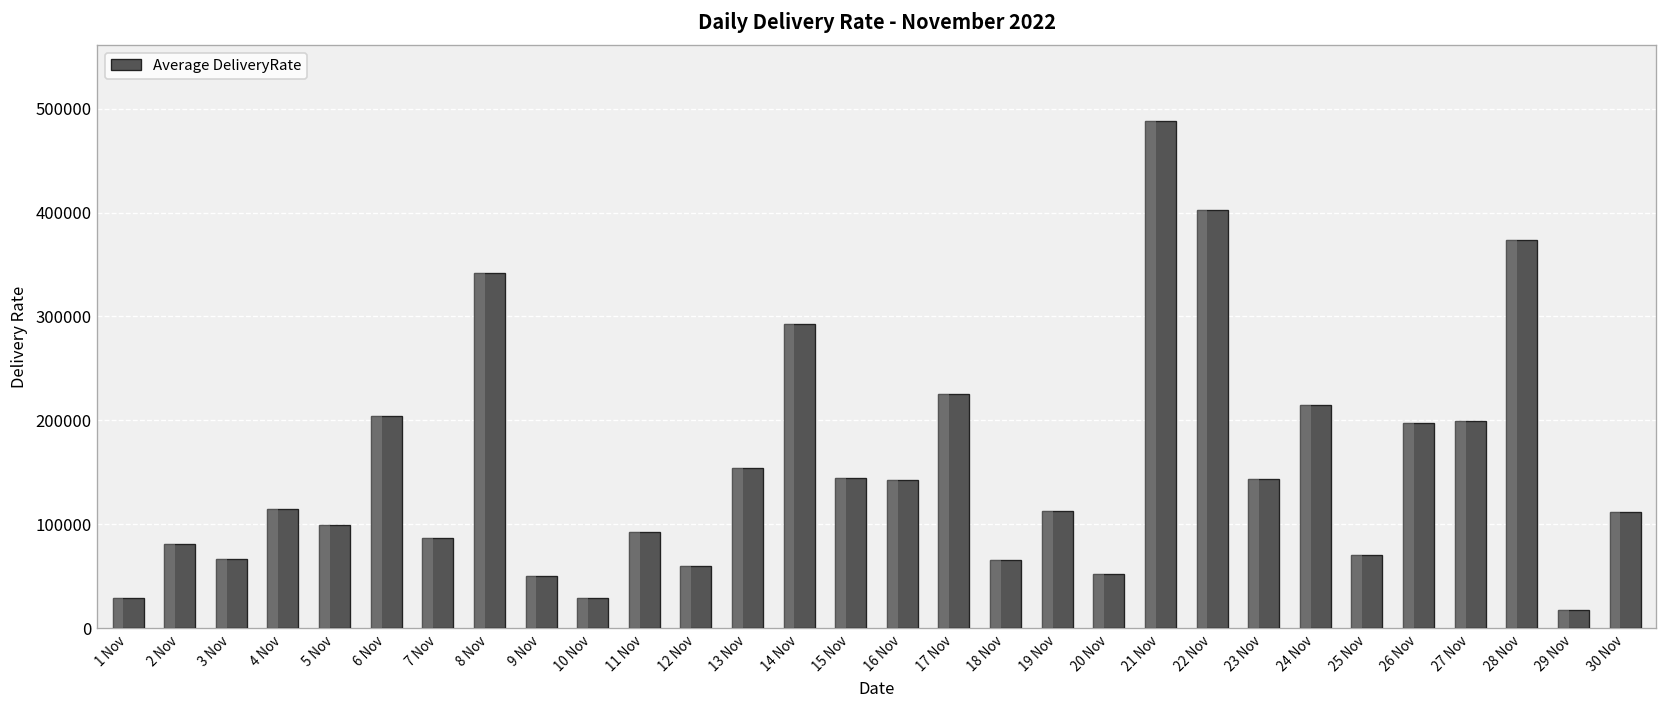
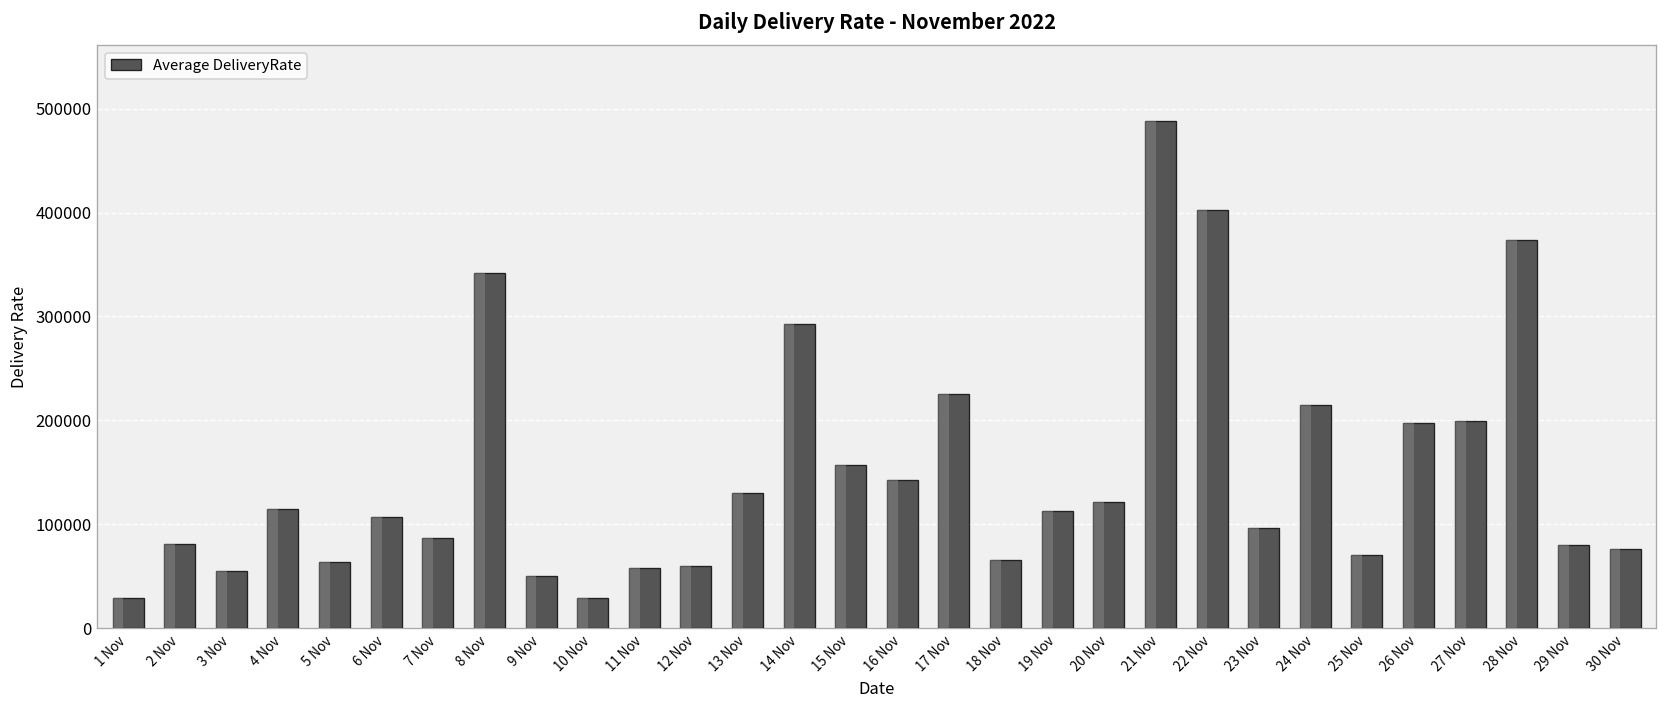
3 Nov: 70000 -> 60000
5 Nov: 100000 -> 60000
6 Nov: 200000 -> 110000
11 Nov: 90000 -> 60000
13 Nov: 150000 -> 130000
15 Nov: 140000 -> 160000
20 Nov: 50000 -> 120000
23 Nov: 140000 -> 100000
29 Nov: 20000 -> 80000
30 Nov: 110000 -> 80000
